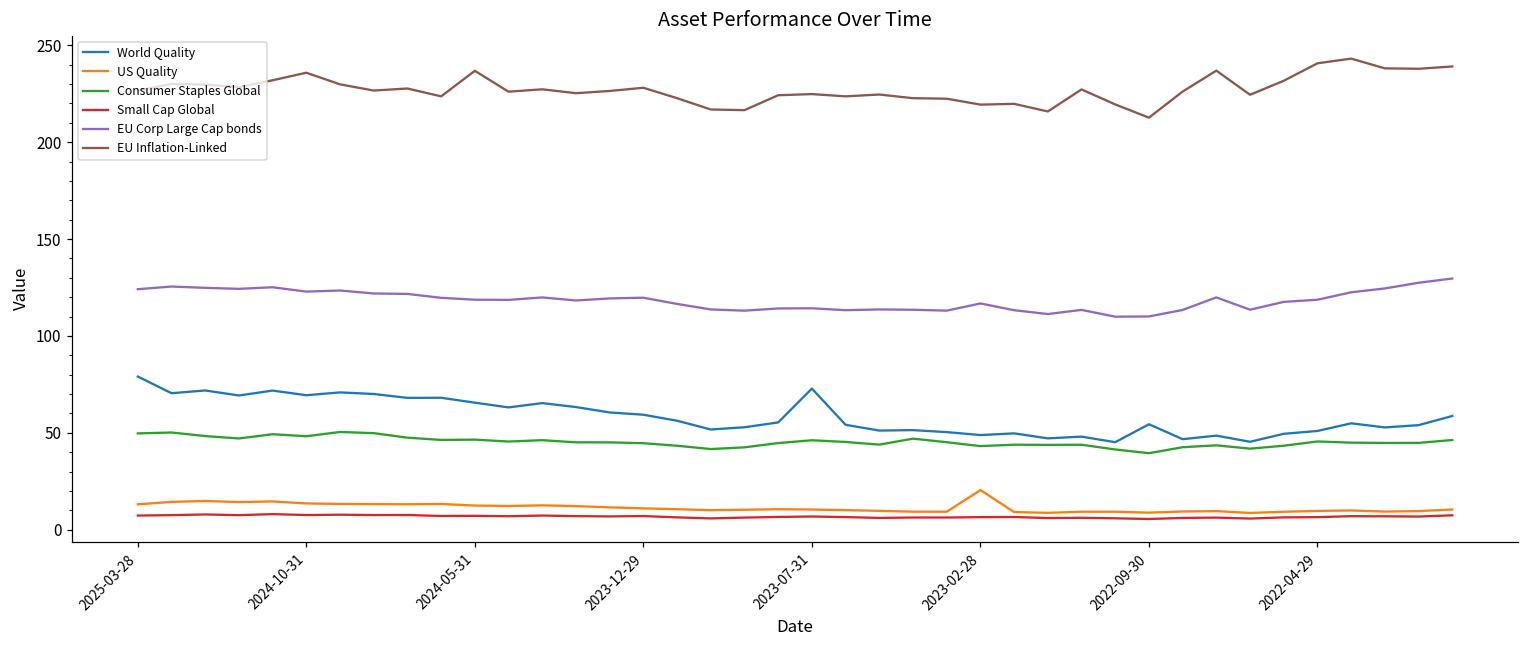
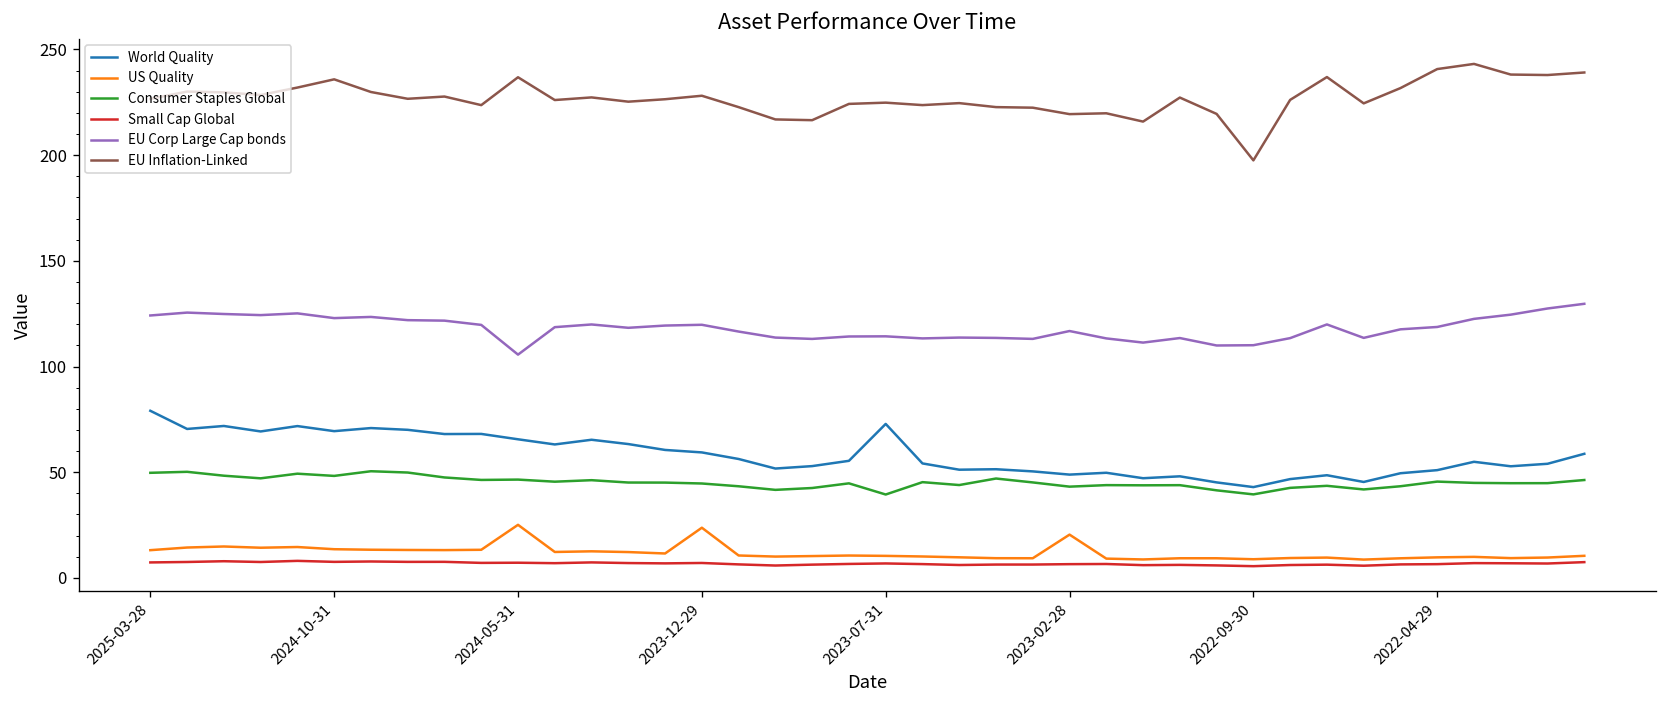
US Quality, 2024-05-31: 12 -> 25
EU Corp Large Cap bonds, 2024-05-31: 119 -> 106
US Quality, 2023-12-29: 11 -> 24
Consumer Staples Global, 2023-07-31: 46 -> 39
World Quality, 2022-09-30: 54 -> 43
EU Inflation-Linked, 2022-09-30: 213 -> 198
